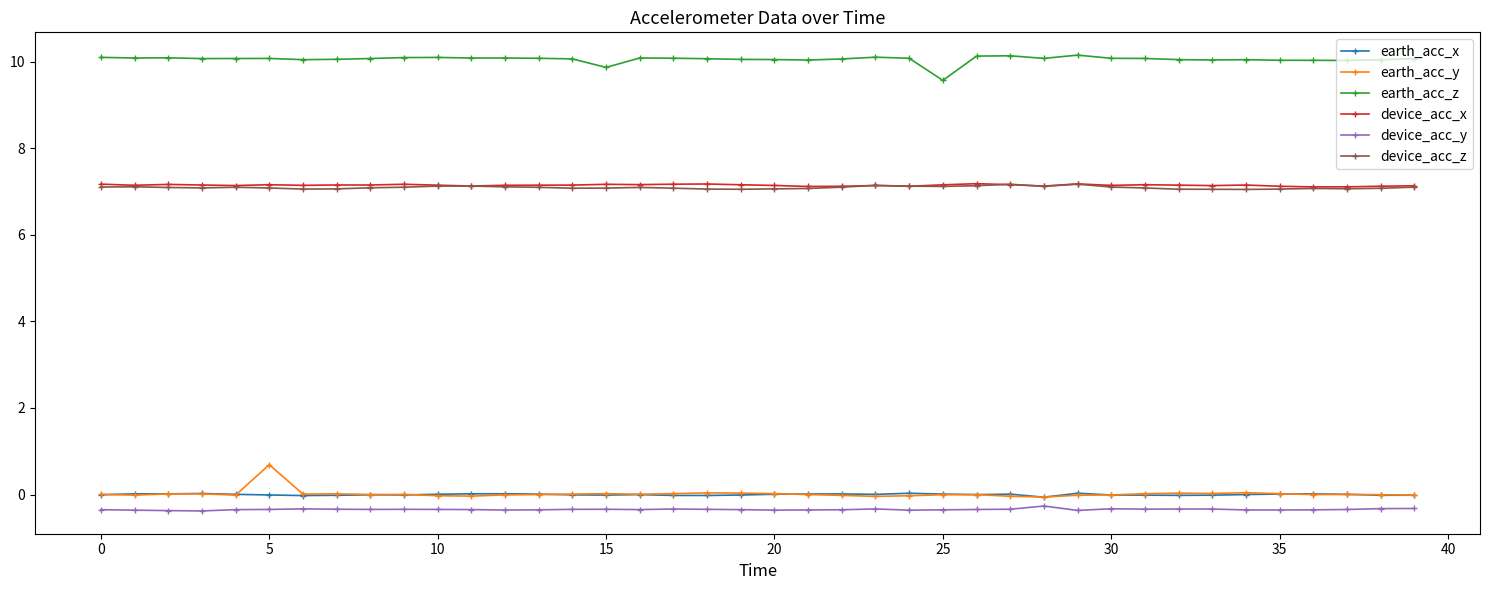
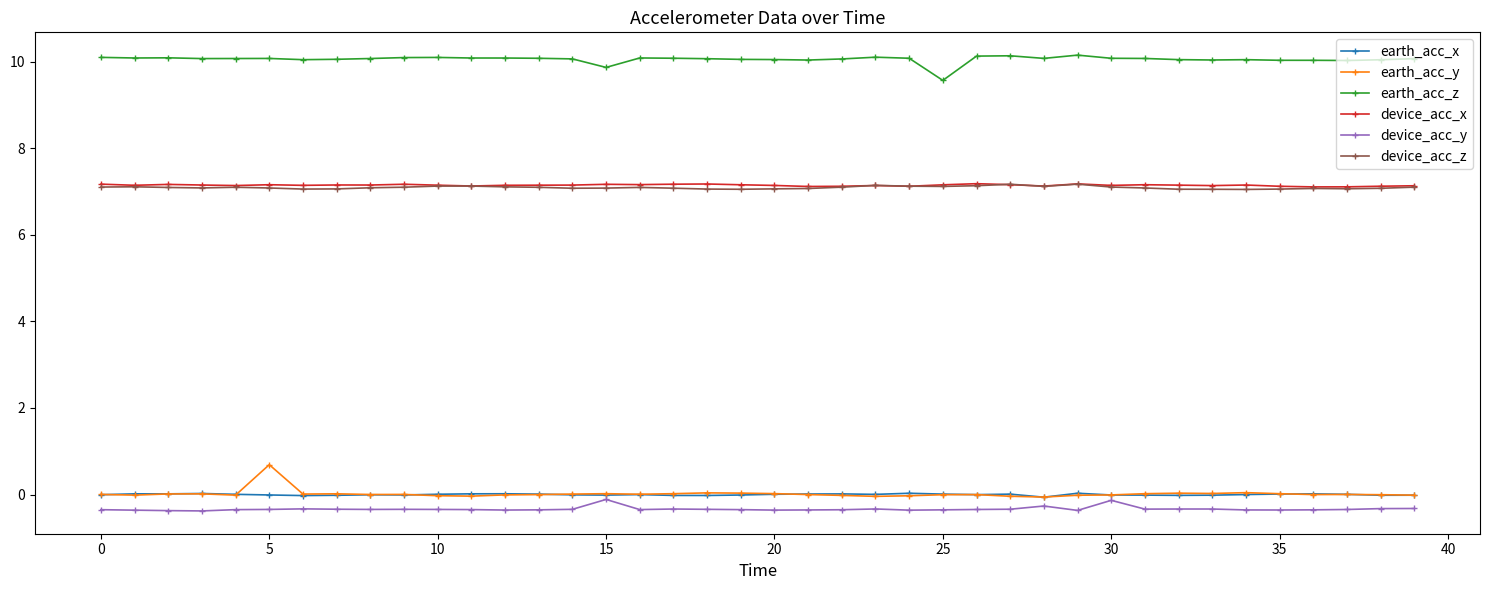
device_acc_y, 15: -0.3 -> -0.1
device_acc_y, 30: -0.3 -> -0.1
